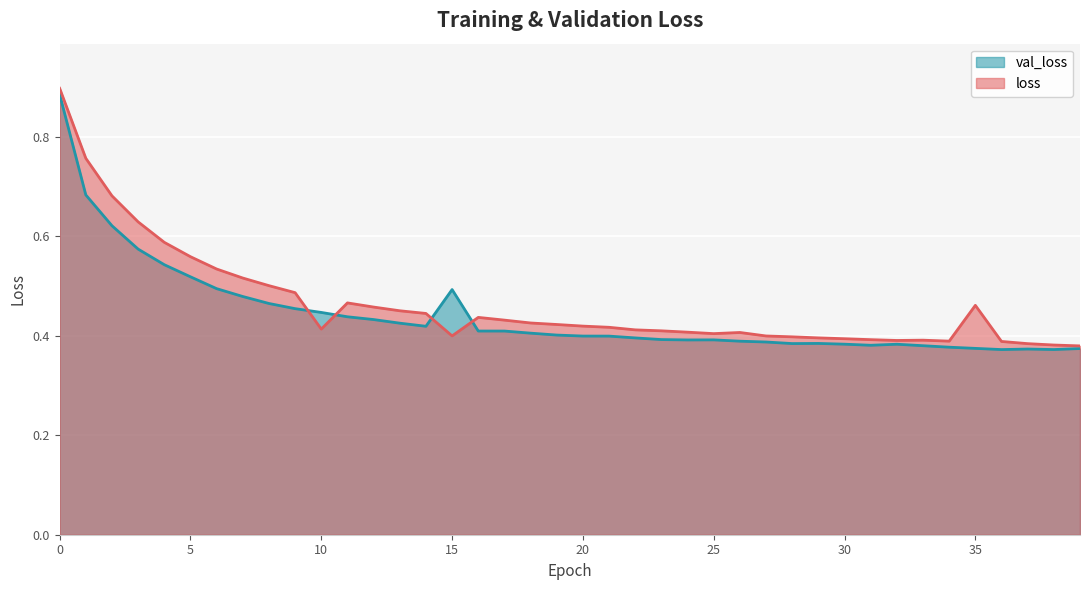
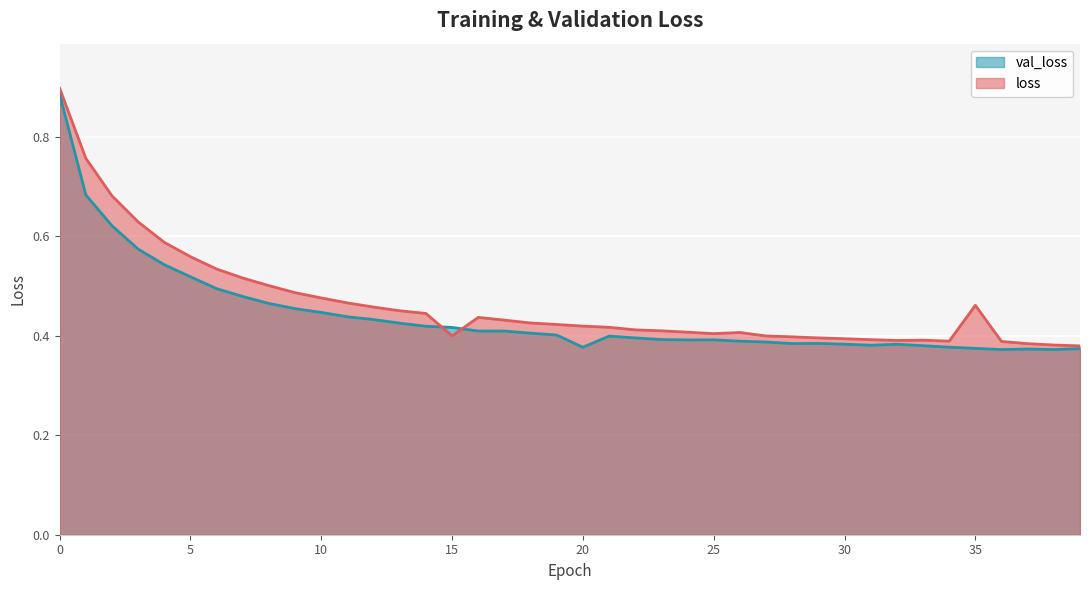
loss, 10: 0.41 -> 0.48
val_loss, 15: 0.49 -> 0.42
val_loss, 20: 0.40 -> 0.38
